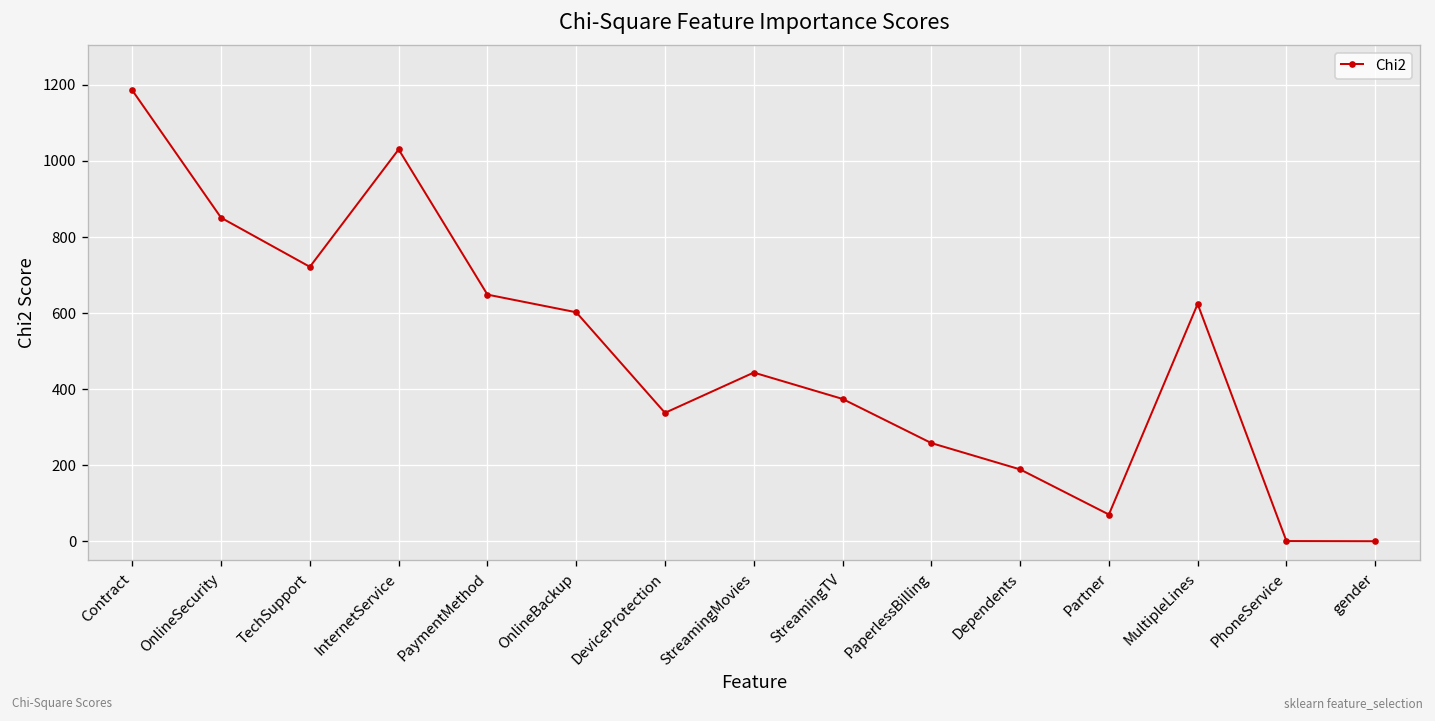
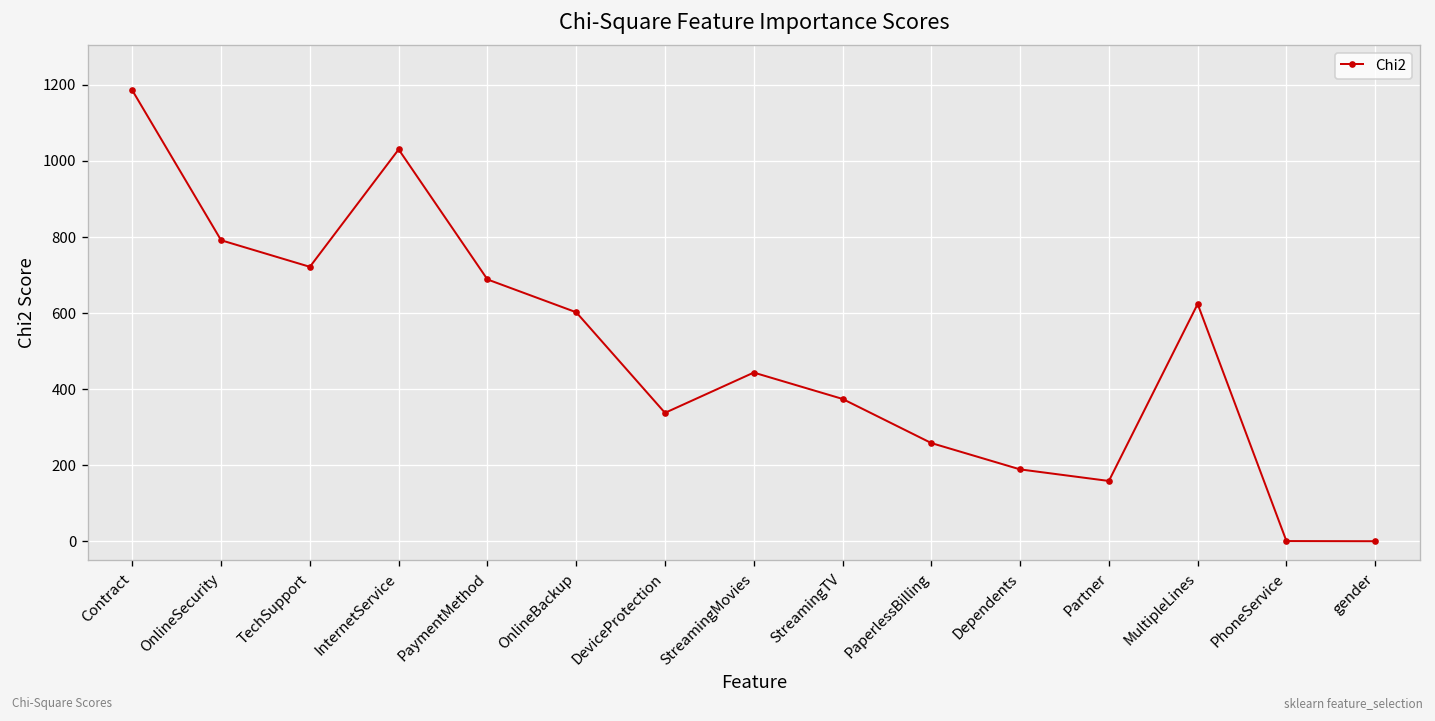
OnlineSecurity: 850 -> 790
PaymentMethod: 650 -> 690
Partner: 70 -> 160
